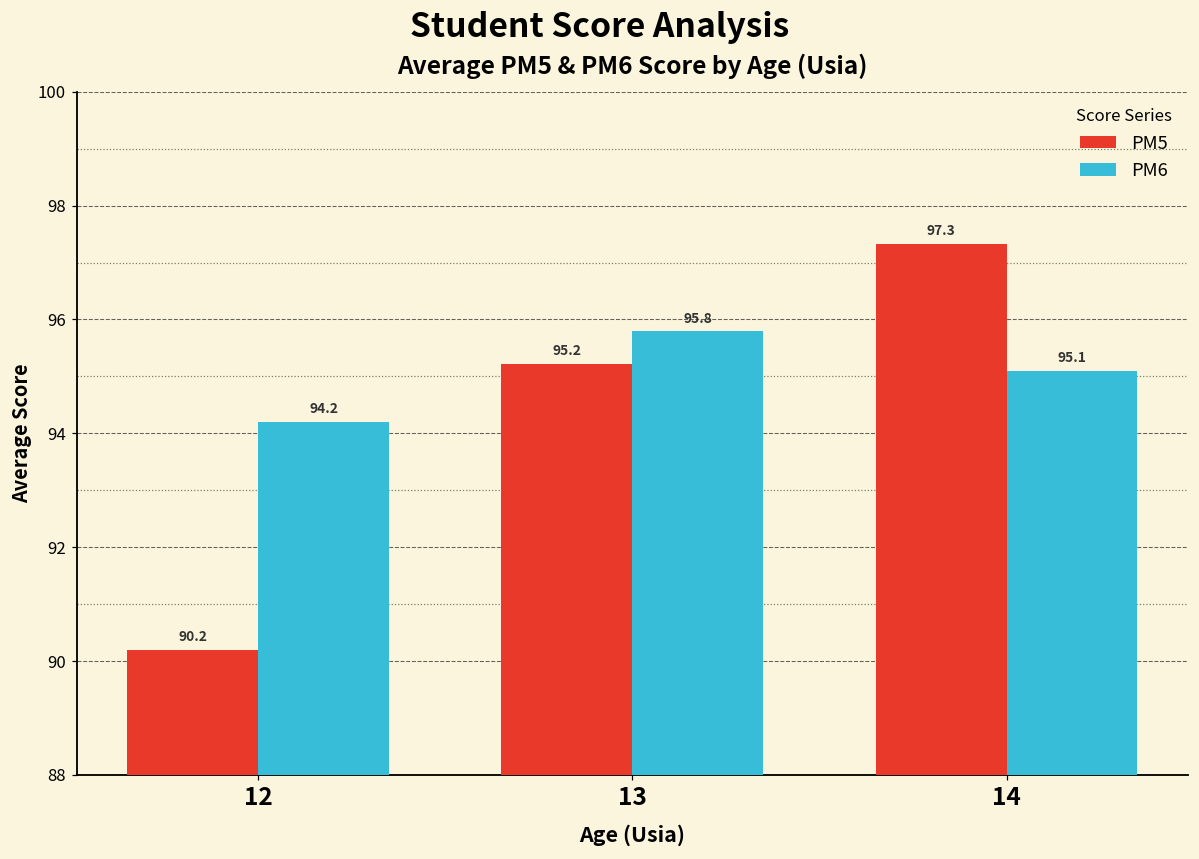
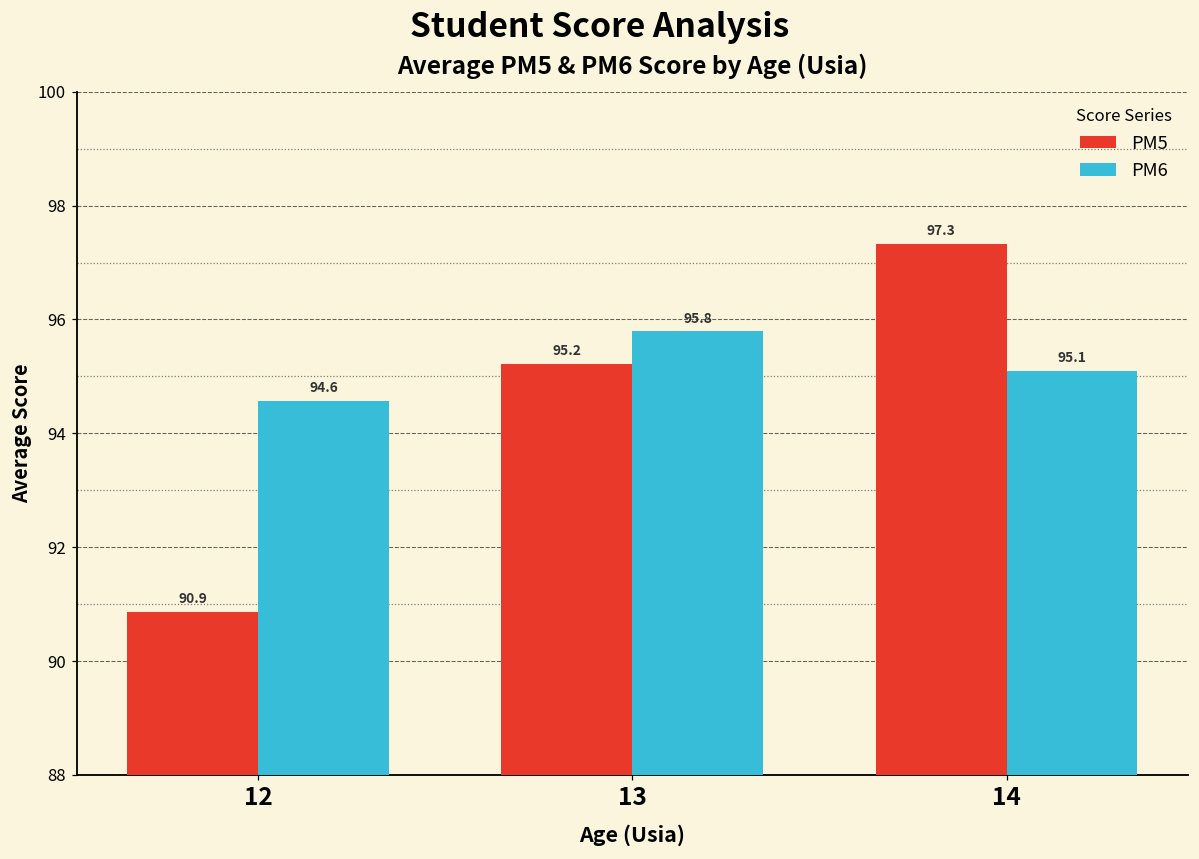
PM5, 12: 90.2 -> 90.9
PM6, 12: 94.2 -> 94.6
